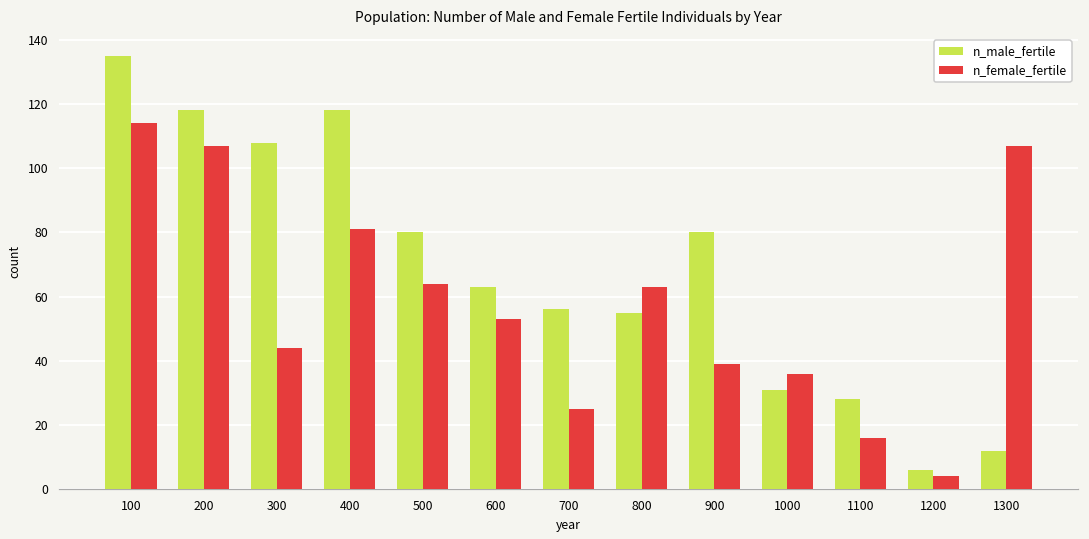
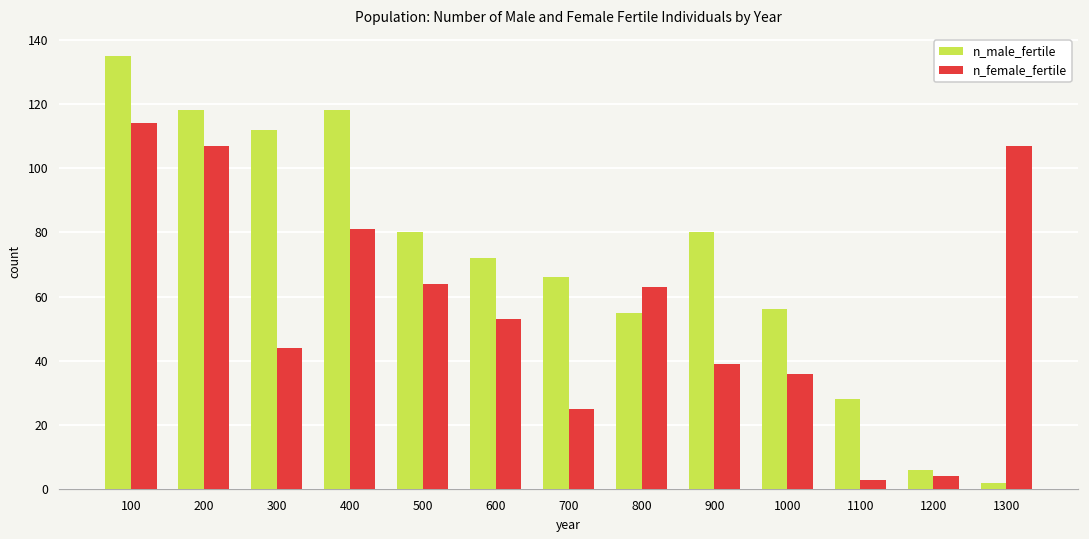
n_male_fertile, 300: 108 -> 112
n_male_fertile, 600: 63 -> 72
n_male_fertile, 700: 56 -> 66
n_male_fertile, 1000: 31 -> 56
n_female_fertile, 1100: 16 -> 3
n_male_fertile, 1300: 12 -> 2
